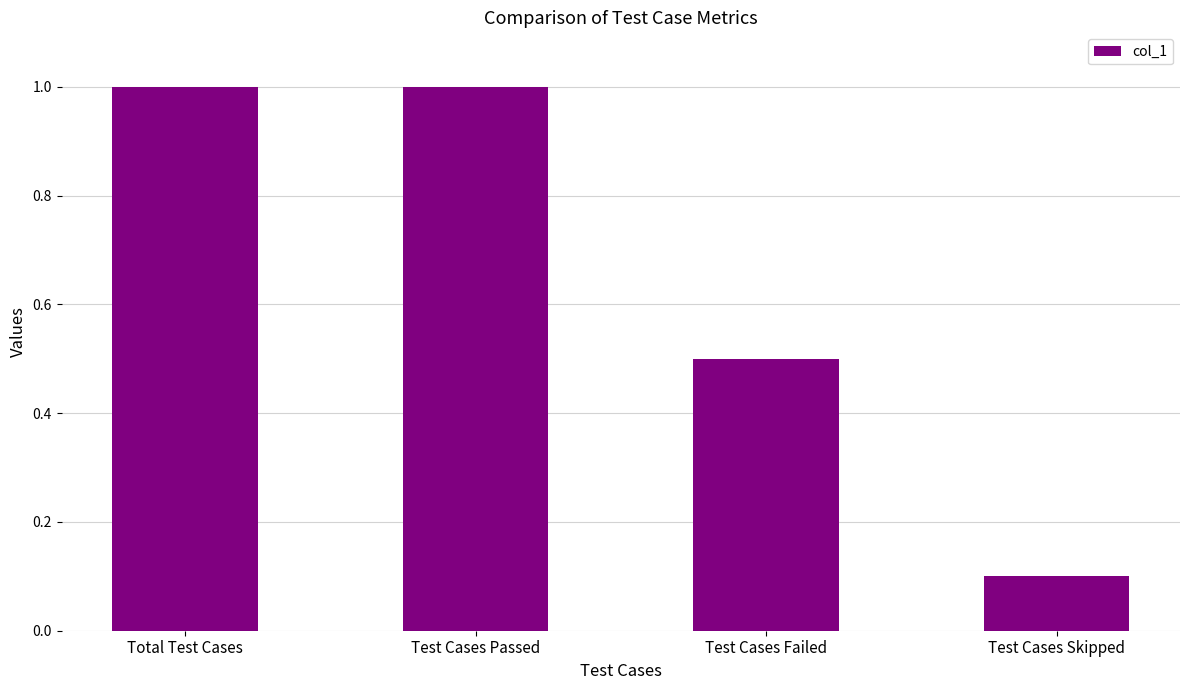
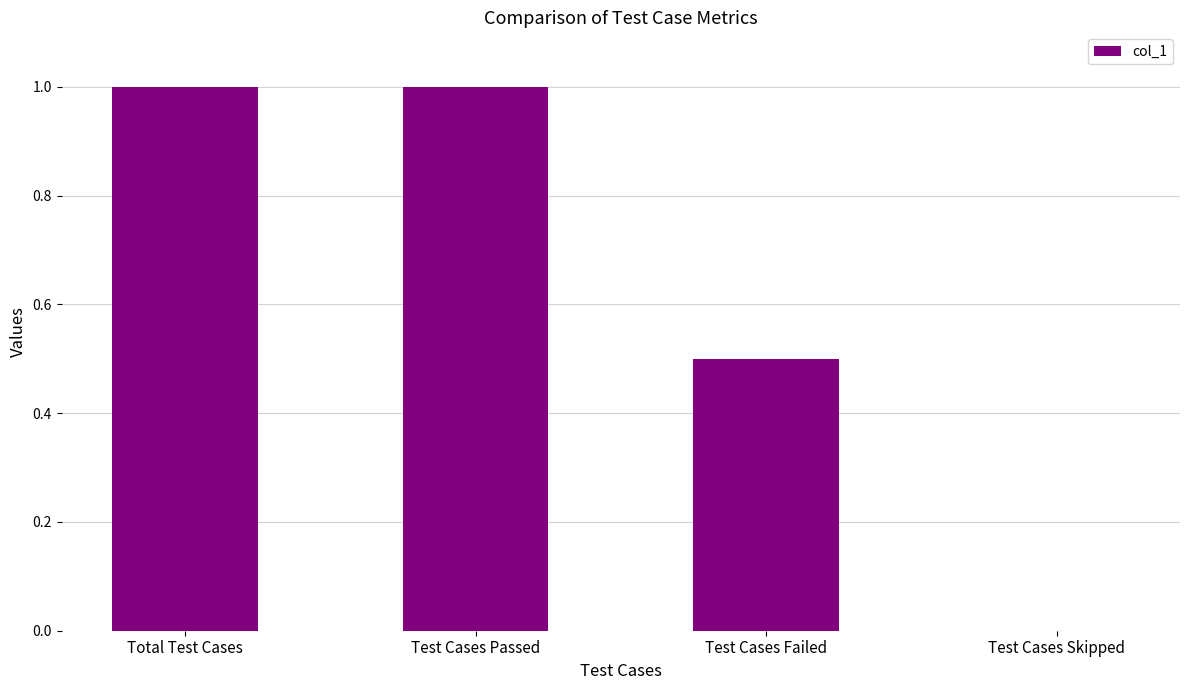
Test Cases Skipped: 0.1 -> 0.0
